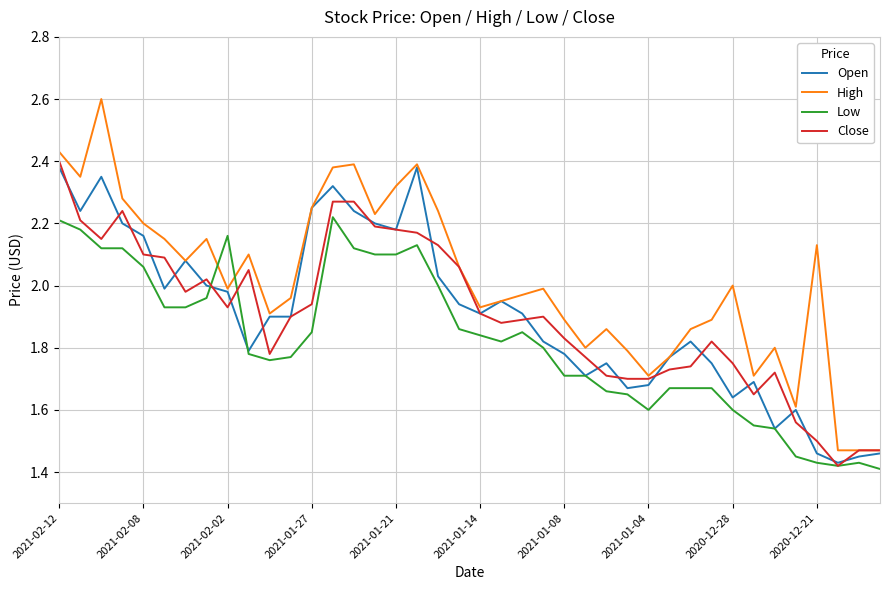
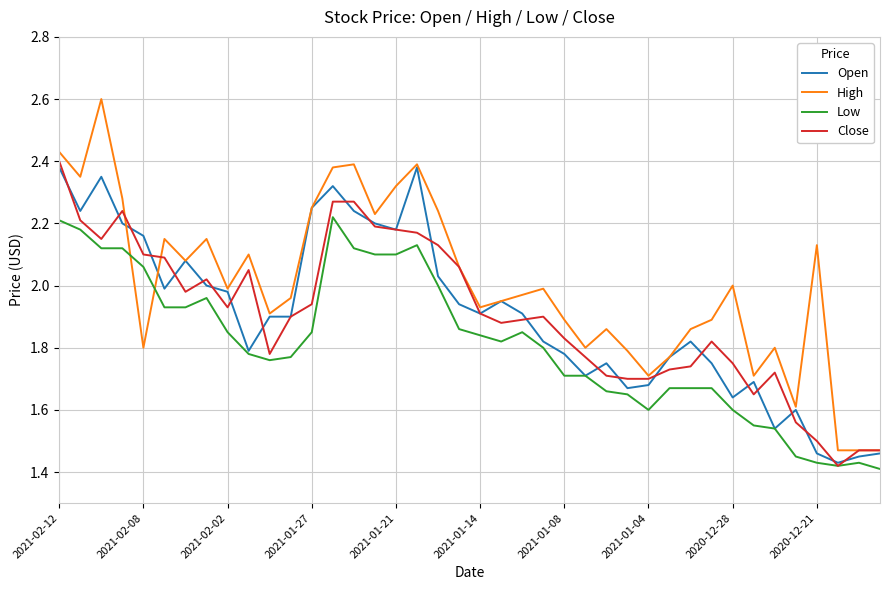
High, 2021-02-08: 2.2 -> 1.8
Low, 2021-02-02: 2.16 -> 1.85
